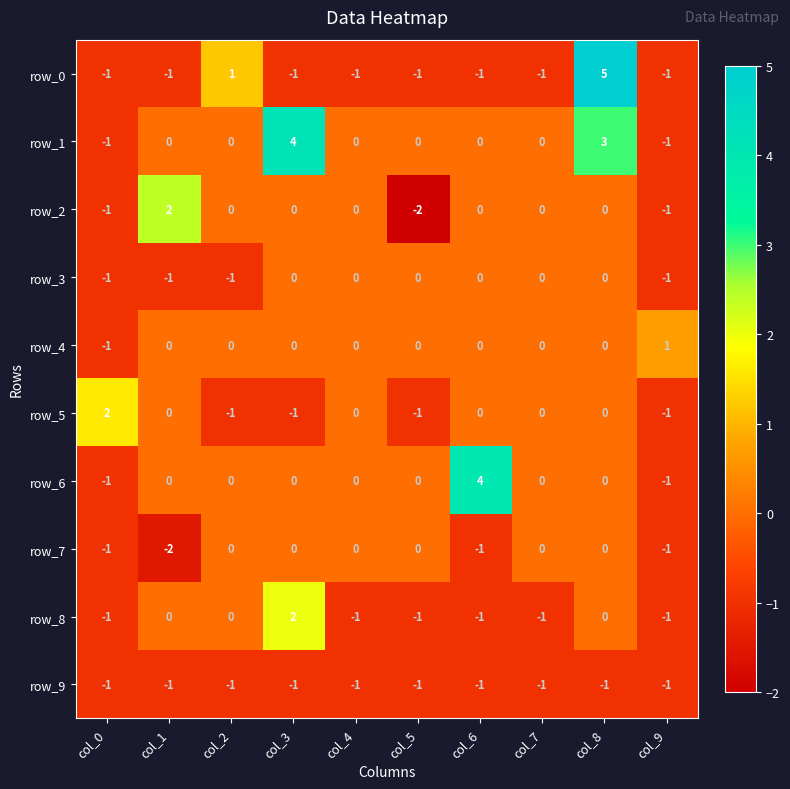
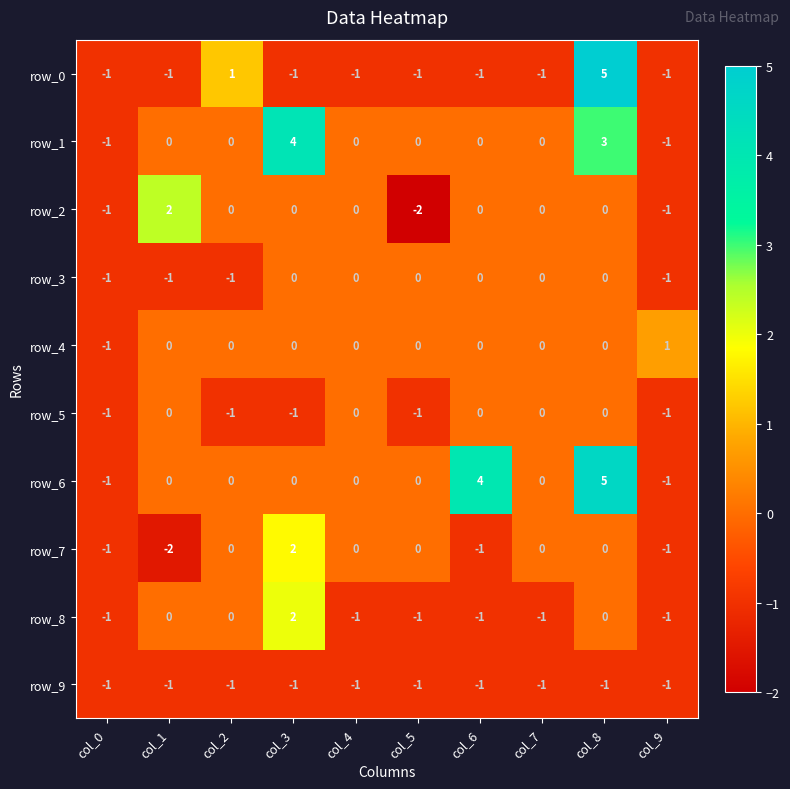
row_5, col_0: 2 -> -1
row_6, col_8: 0 -> 5
row_7, col_3: 0 -> 2
